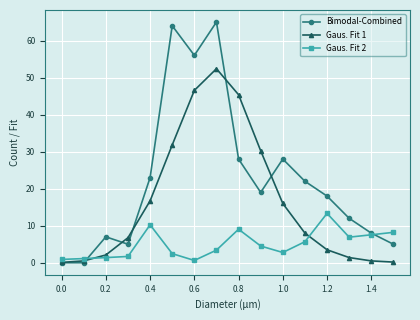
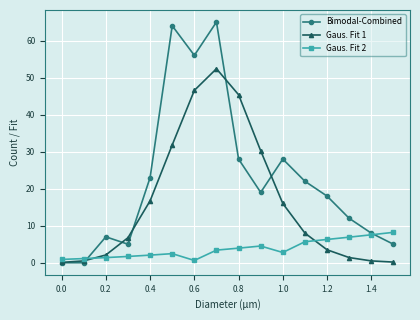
Gaus. Fit 2, 0.4: 10 -> 2
Gaus. Fit 2, 0.8: 9 -> 4
Gaus. Fit 2, 1.2: 13 -> 6
